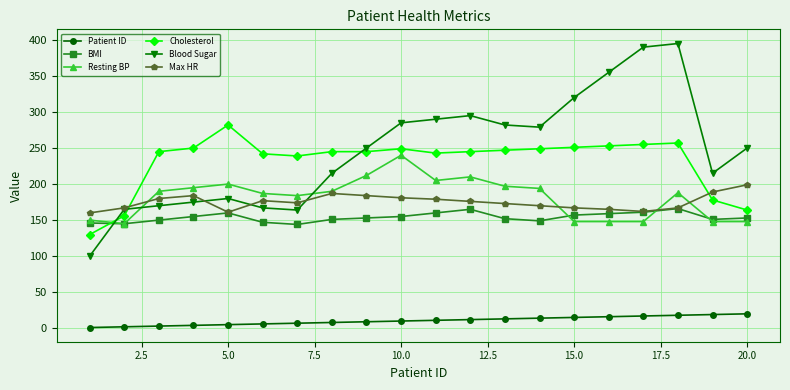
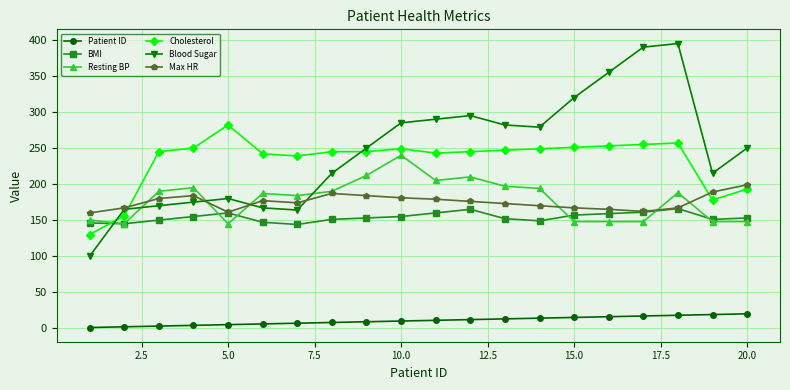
Resting BP, 5.0: 200 -> 150
Cholesterol, 20.0: 160 -> 190
